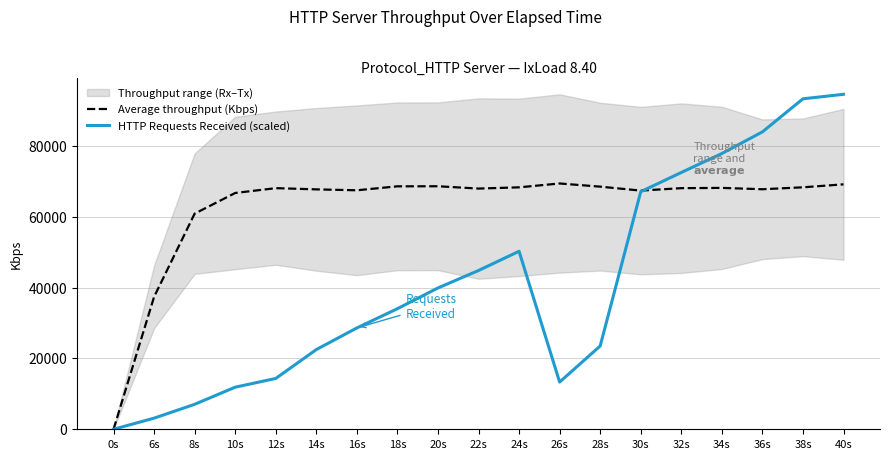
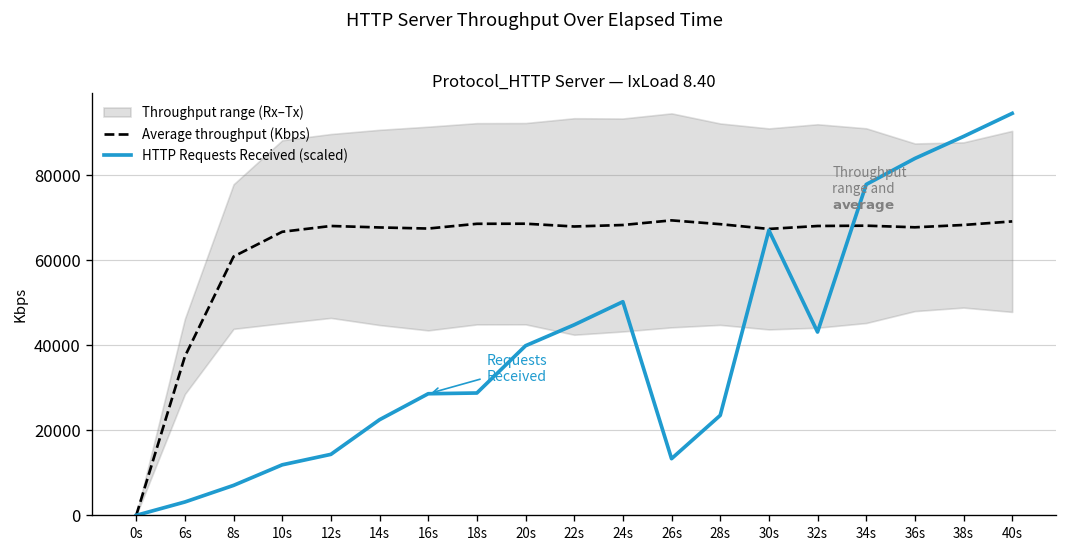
HTTP Requests Received (scaled), 18s: 34000 -> 29000
HTTP Requests Received (scaled), 32s: 72000 -> 43000
HTTP Requests Received (scaled), 38s: 93000 -> 89000
